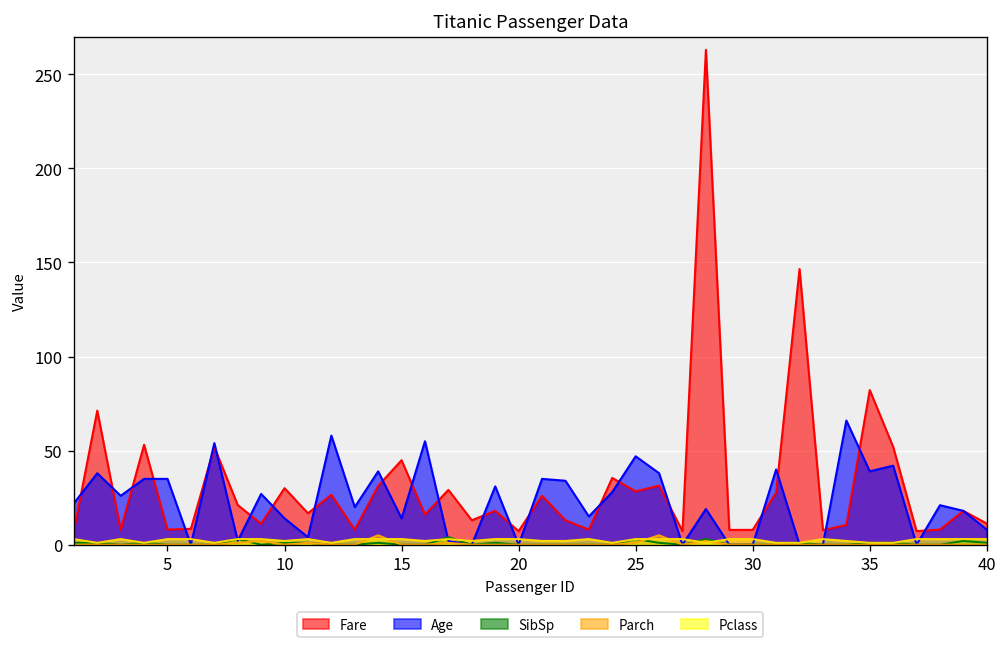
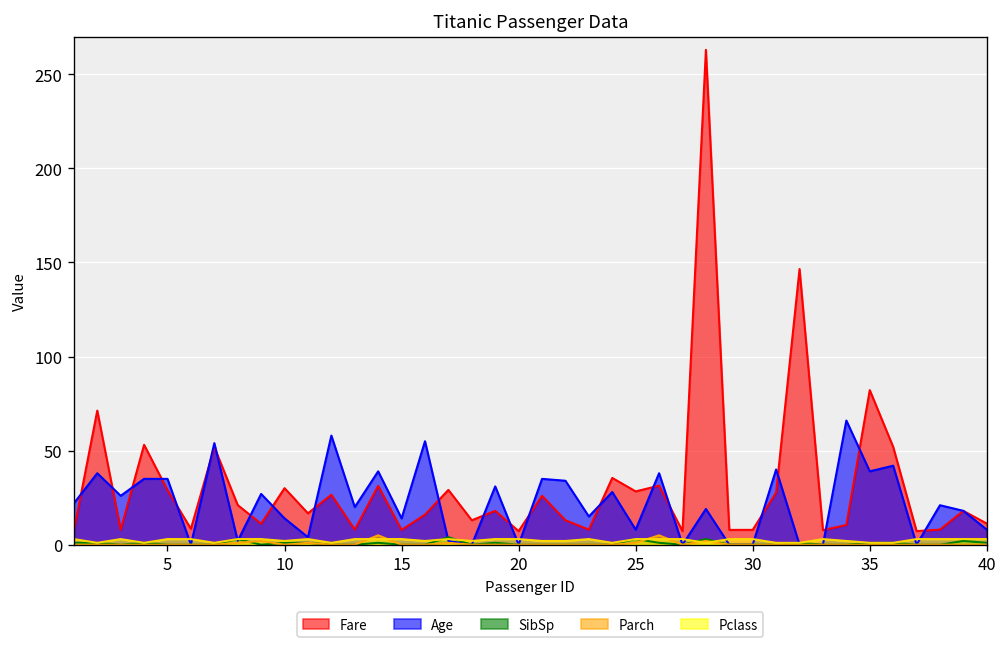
Fare, 5: 8 -> 29
Fare, 15: 45 -> 8
Age, 25: 47 -> 8
